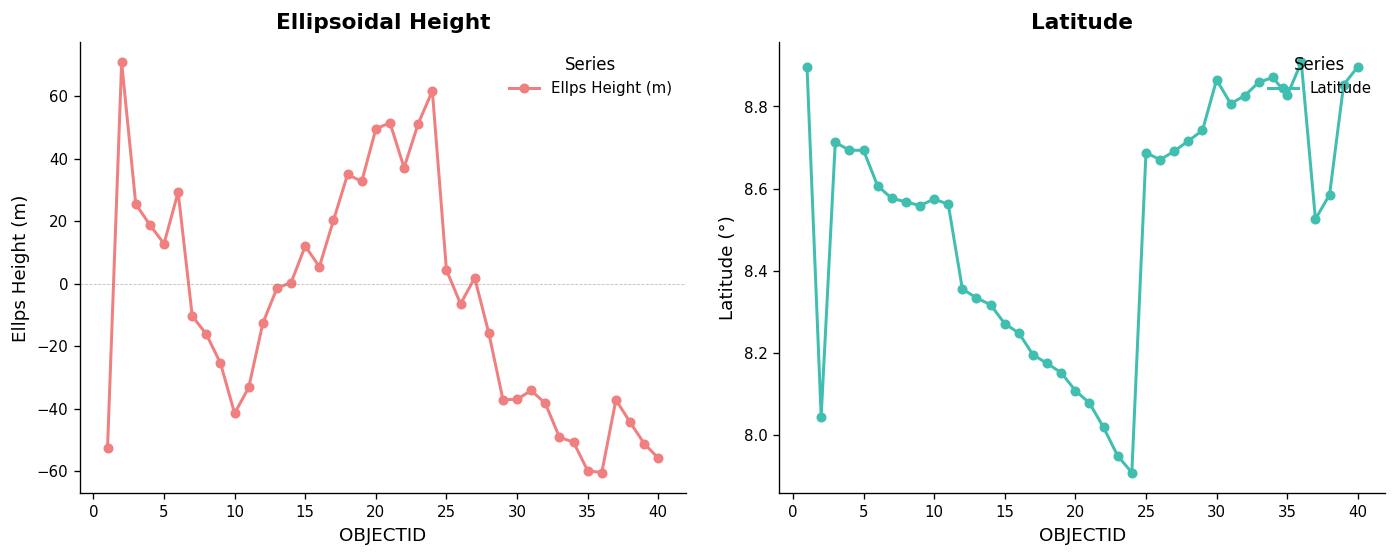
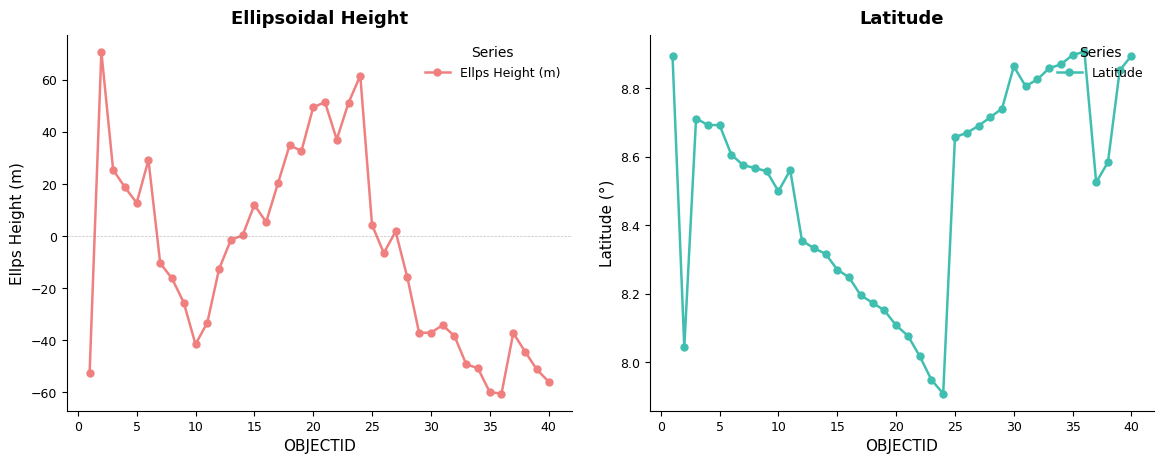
Latitude, 10: 8.57 -> 8.50
Latitude, 25: 8.69 -> 8.66
Latitude, 35: 8.83 -> 8.90
